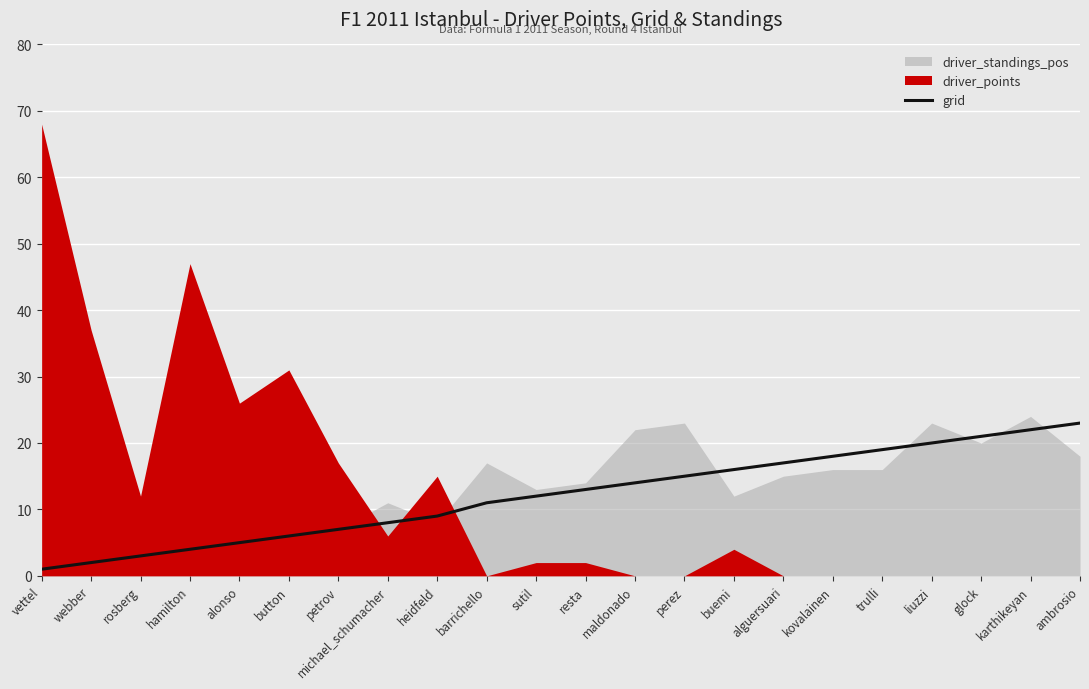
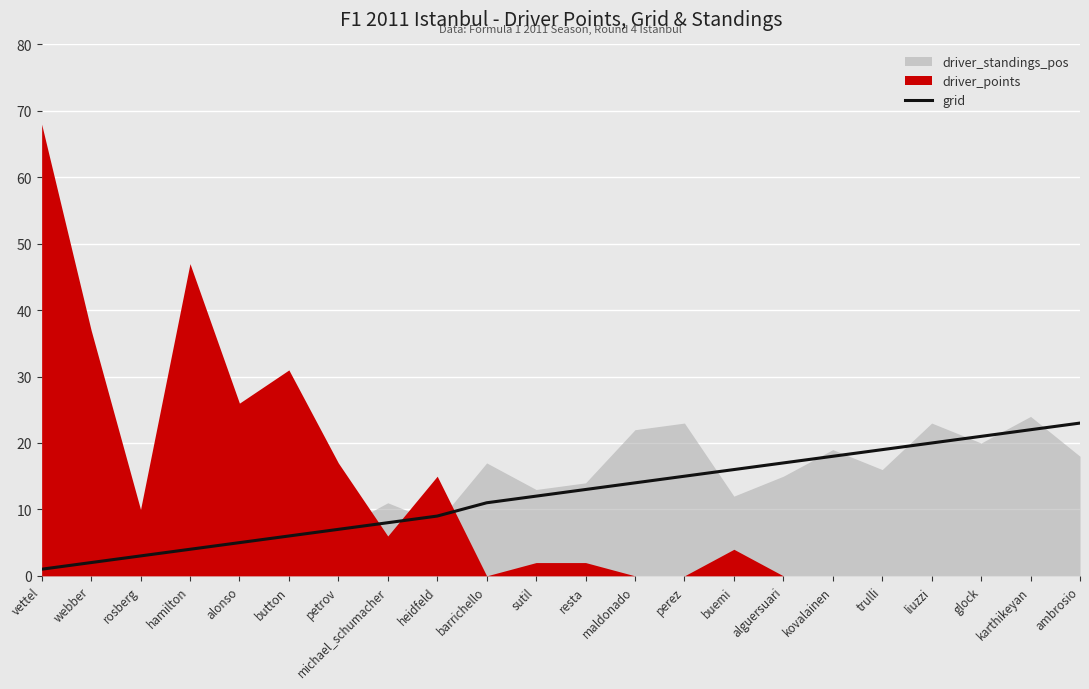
driver_points, rosberg: 12 -> 10
driver_standings_pos, kovalainen: 16 -> 19
